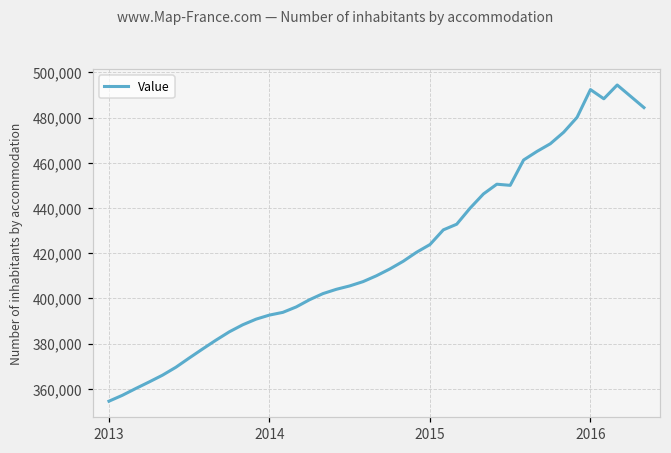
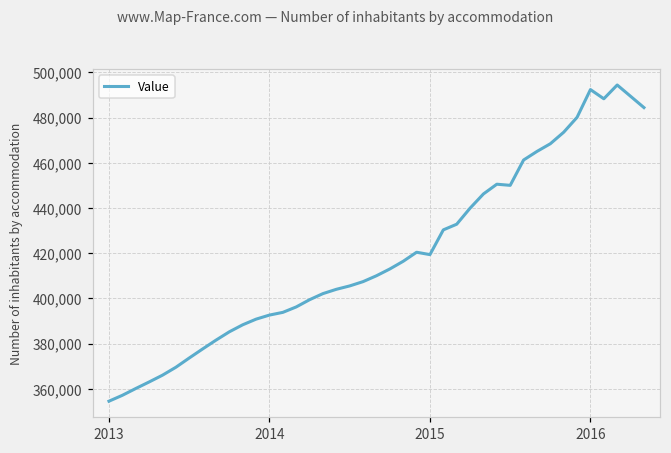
2015: 424,000 -> 419,000
